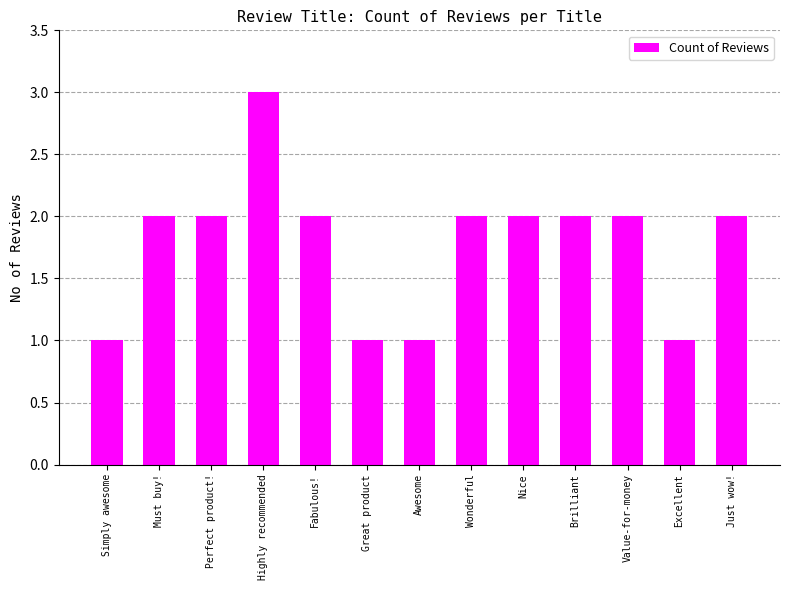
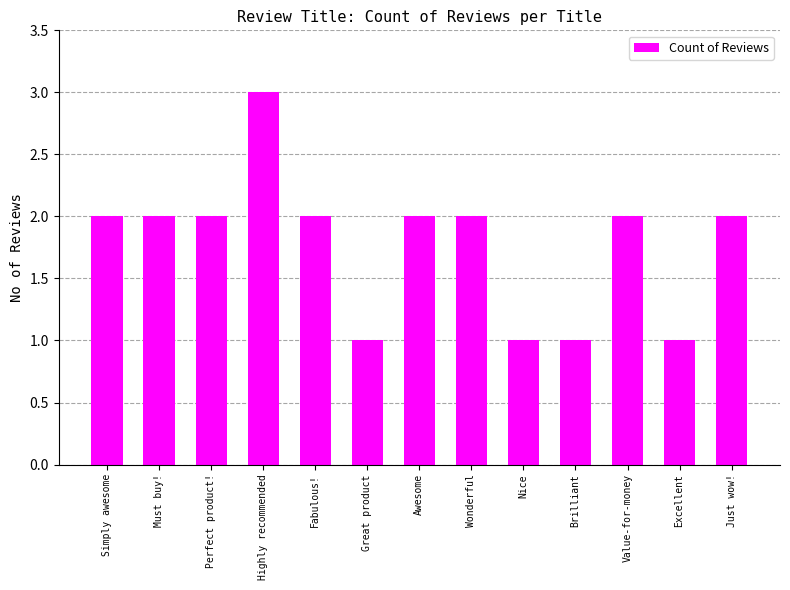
Simply awesome: 1 -> 2
Awesome: 1 -> 2
Nice: 2 -> 1
Brilliant: 2 -> 1
